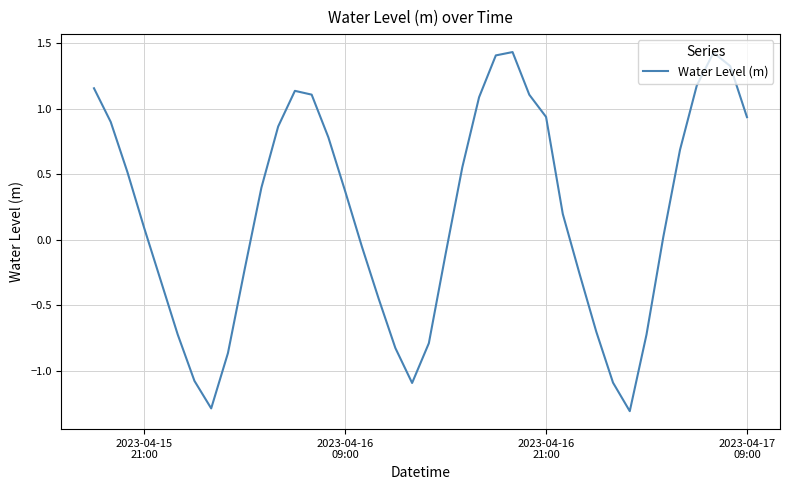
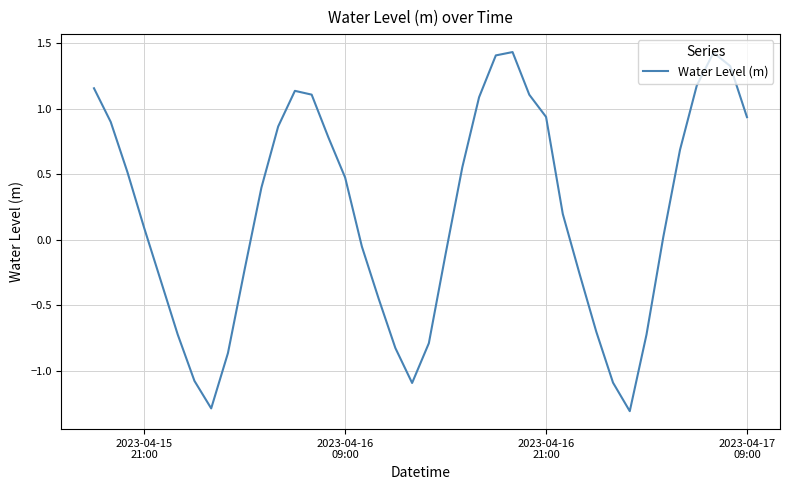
2023-04-16 09:00: 0.37 -> 0.47
